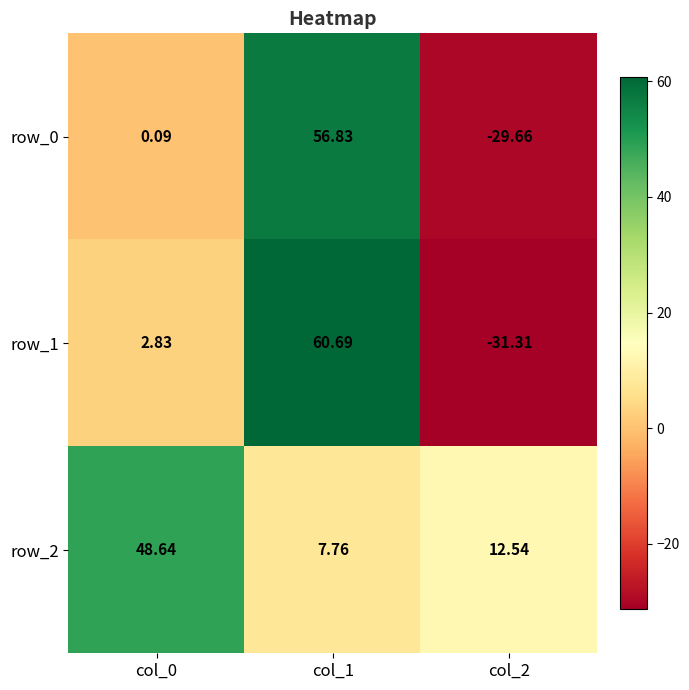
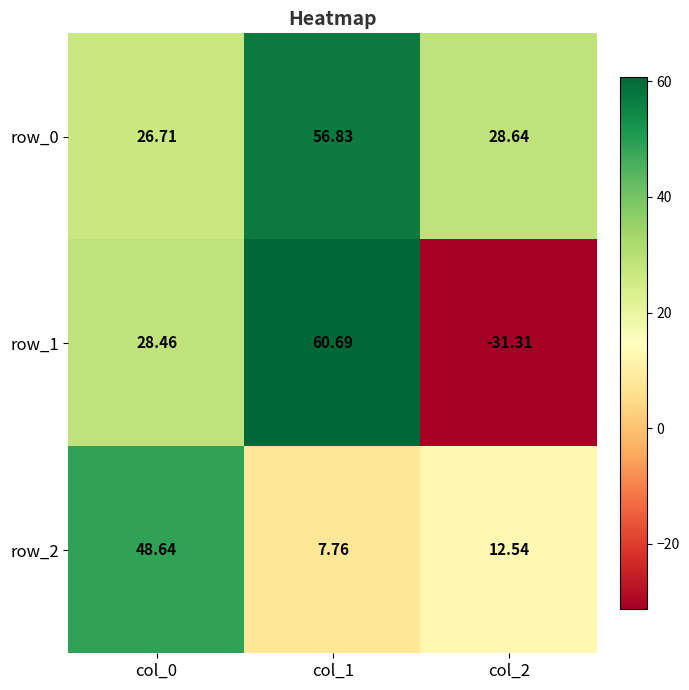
row_0, col_0: 0.09 -> 26.71
row_0, col_2: -29.66 -> 28.64
row_1, col_0: 2.83 -> 28.46
